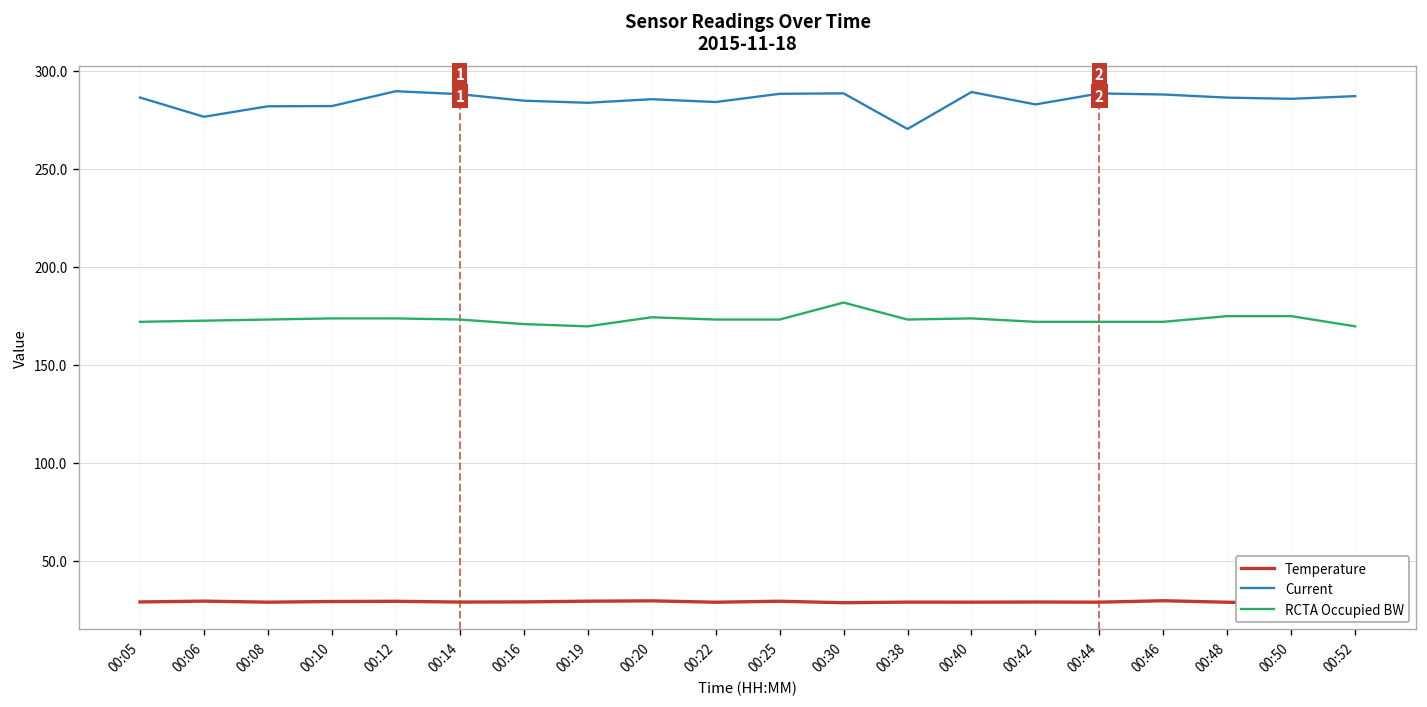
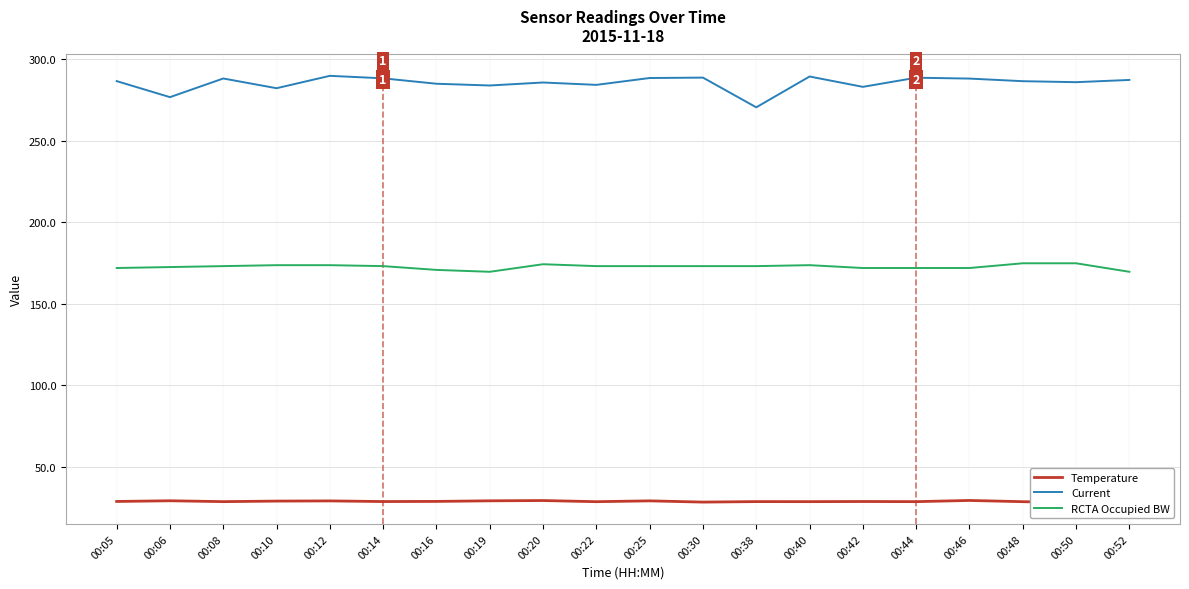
Current, 00:08: 282 -> 288
RCTA Occupied BW, 00:30: 182 -> 173
